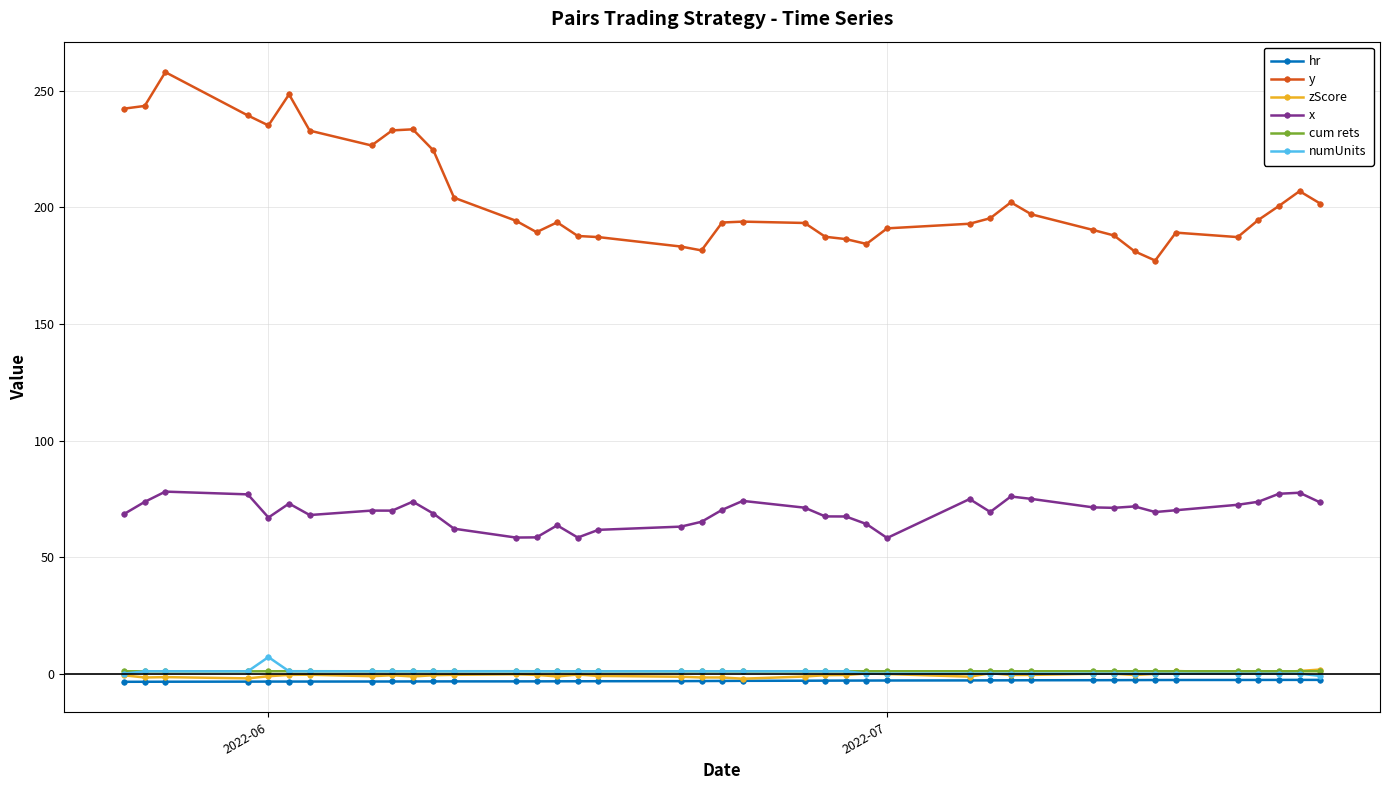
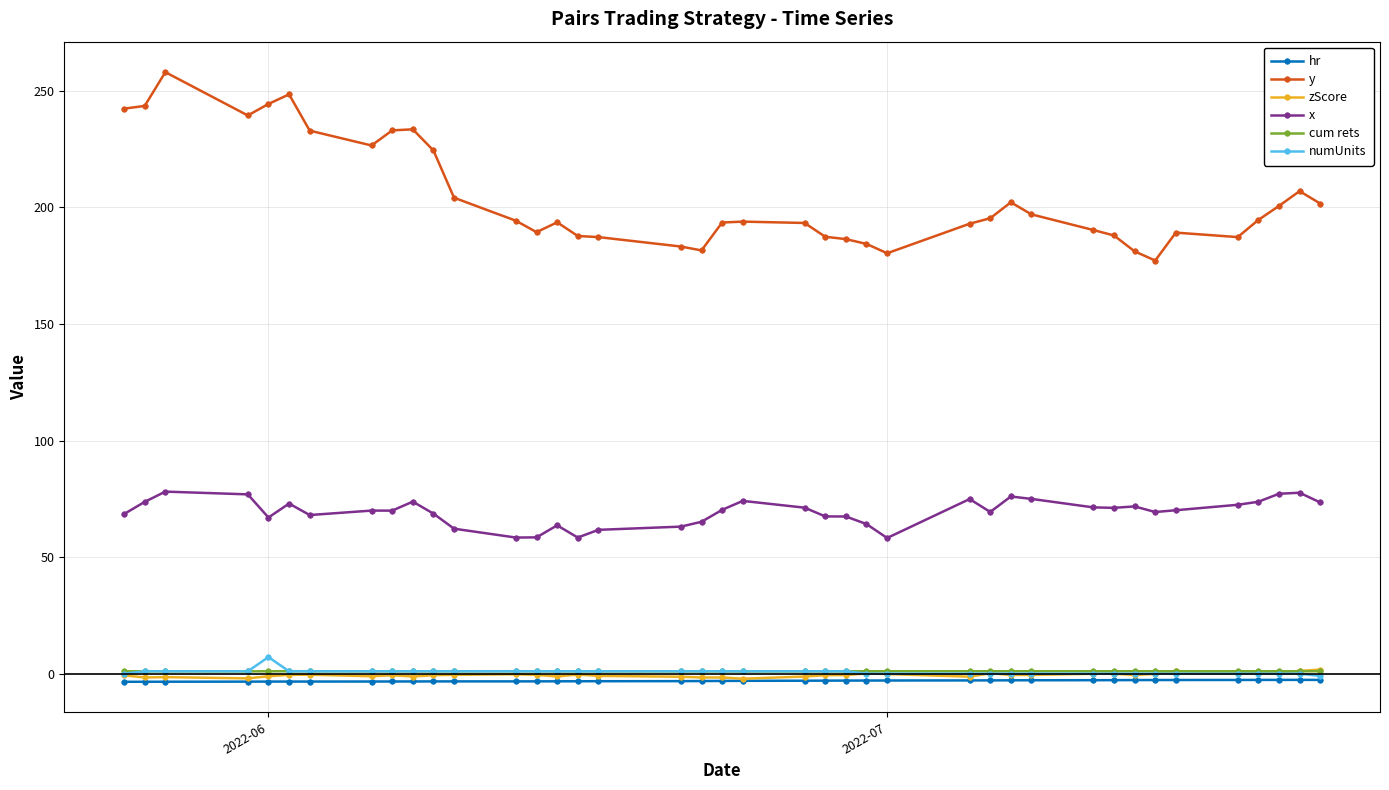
y, 2022-06: 235 -> 244
y, 2022-07: 191 -> 180
